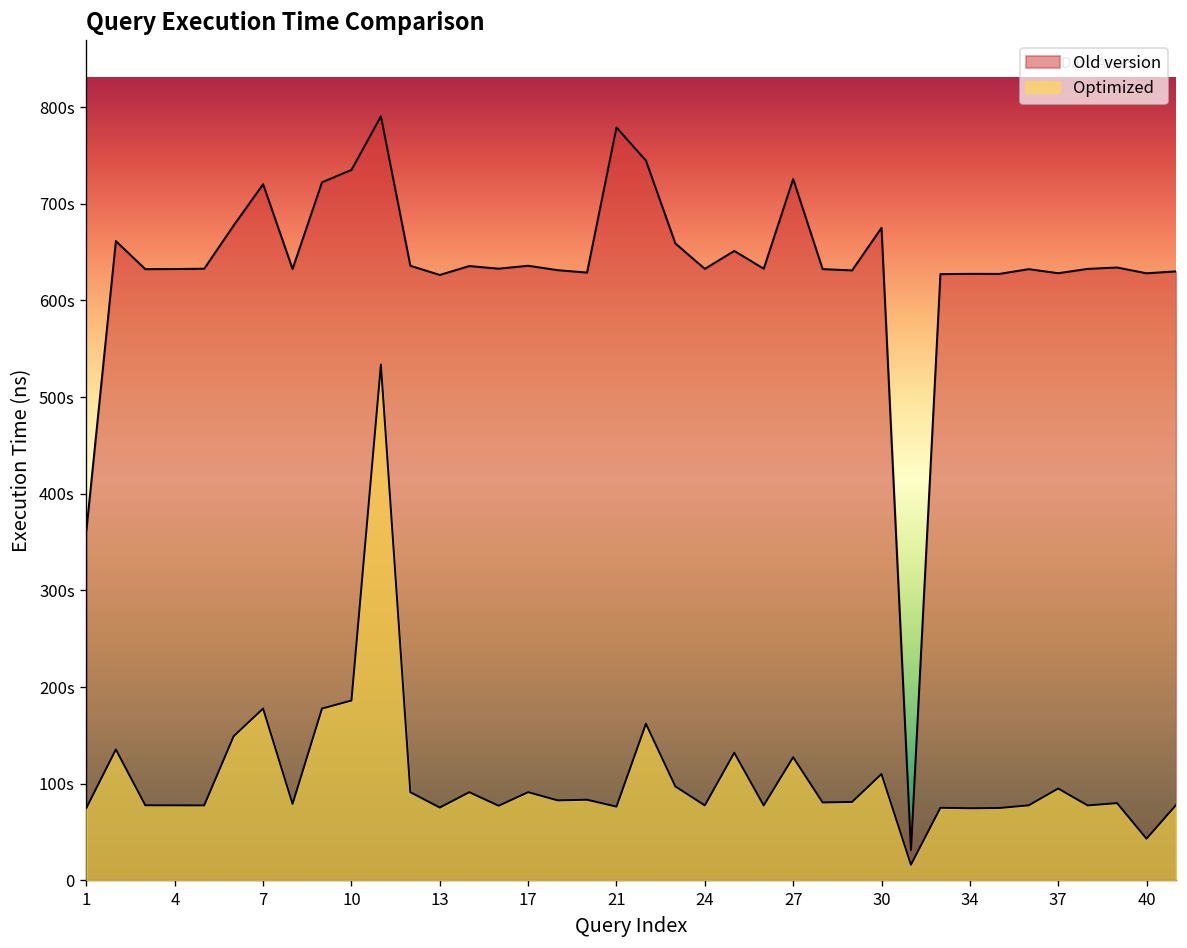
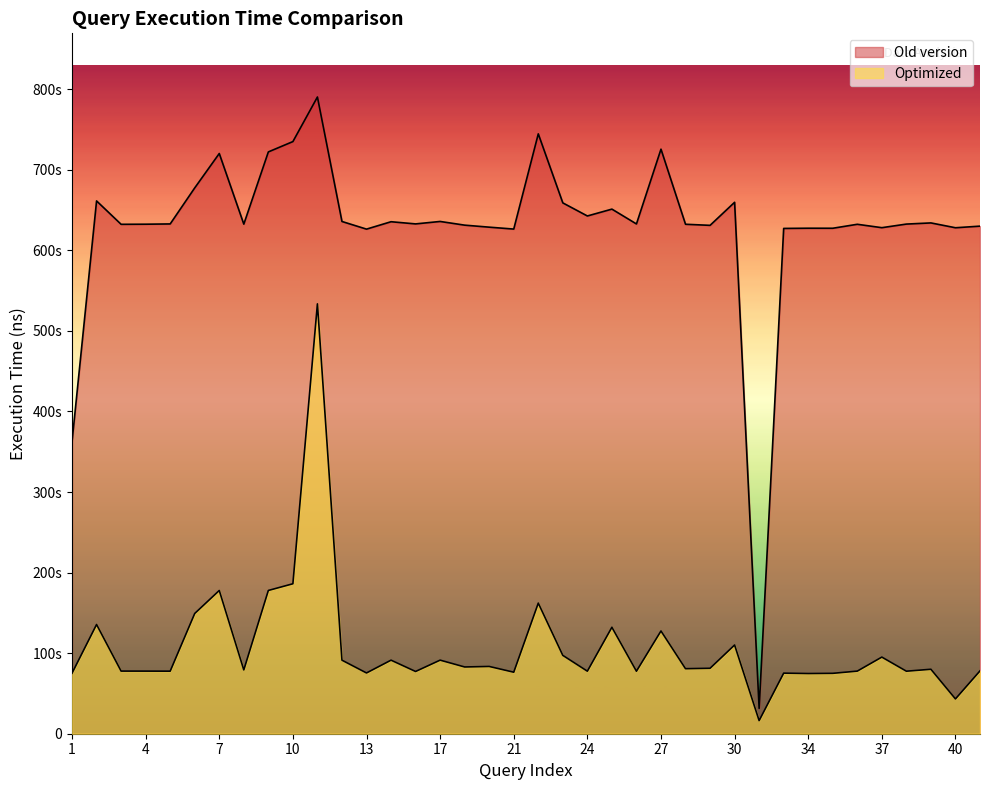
Old version, 21: 780s -> 630s
Old version, 24: 630s -> 640s
Old version, 30: 670s -> 660s
